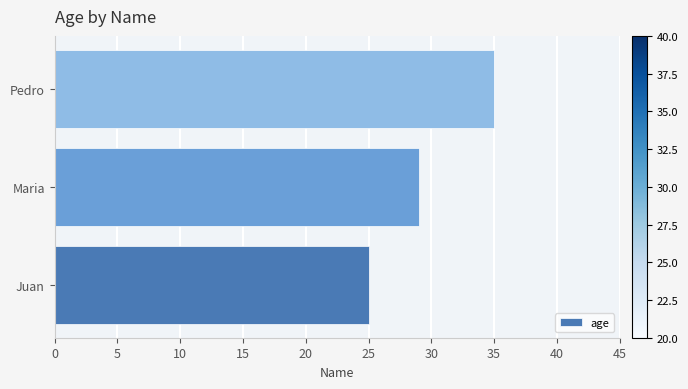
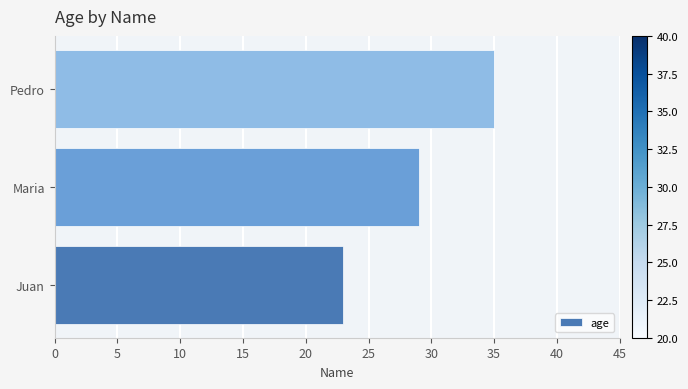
Juan: 25 -> 23
